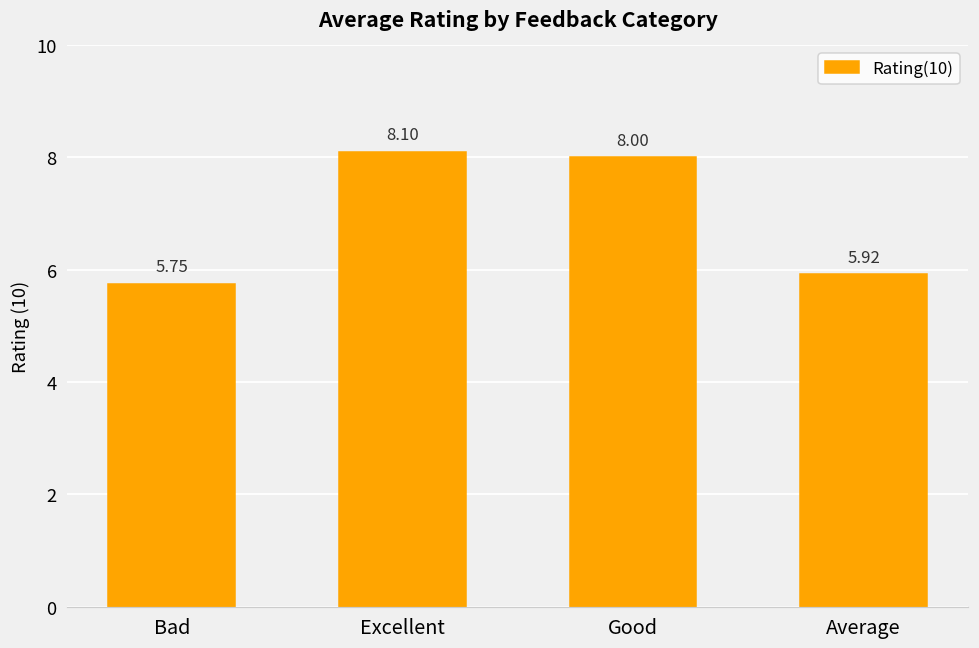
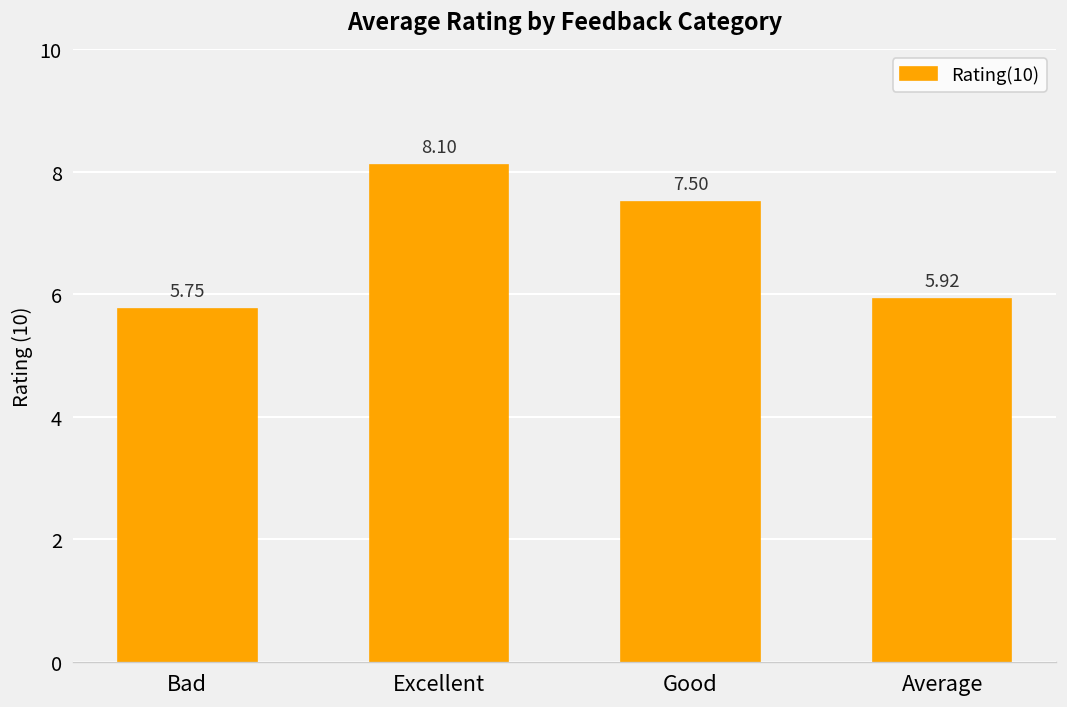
Good: 8.00 -> 7.50
